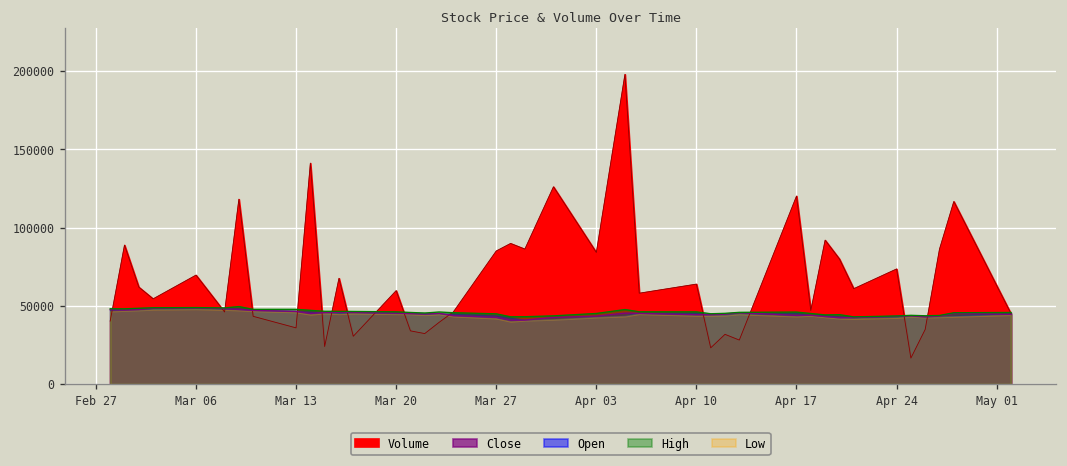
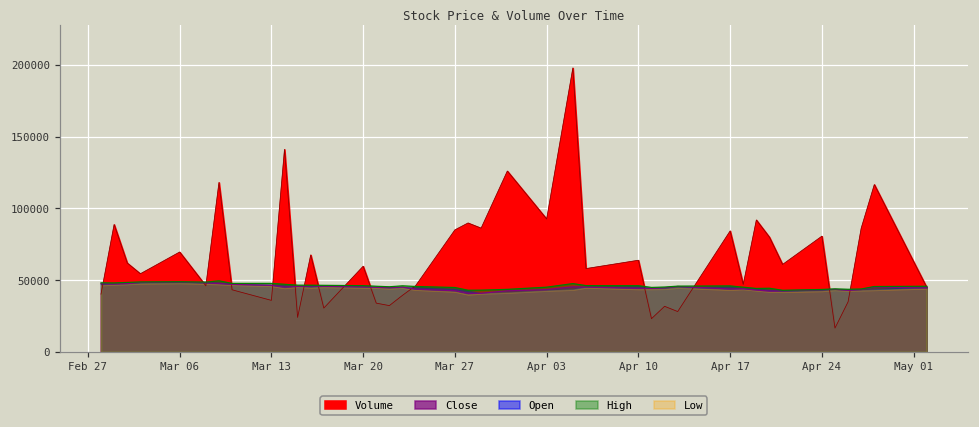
Volume, Apr 03: 84000 -> 93000
Volume, Apr 17: 120000 -> 84000
Volume, Apr 24: 74000 -> 81000
